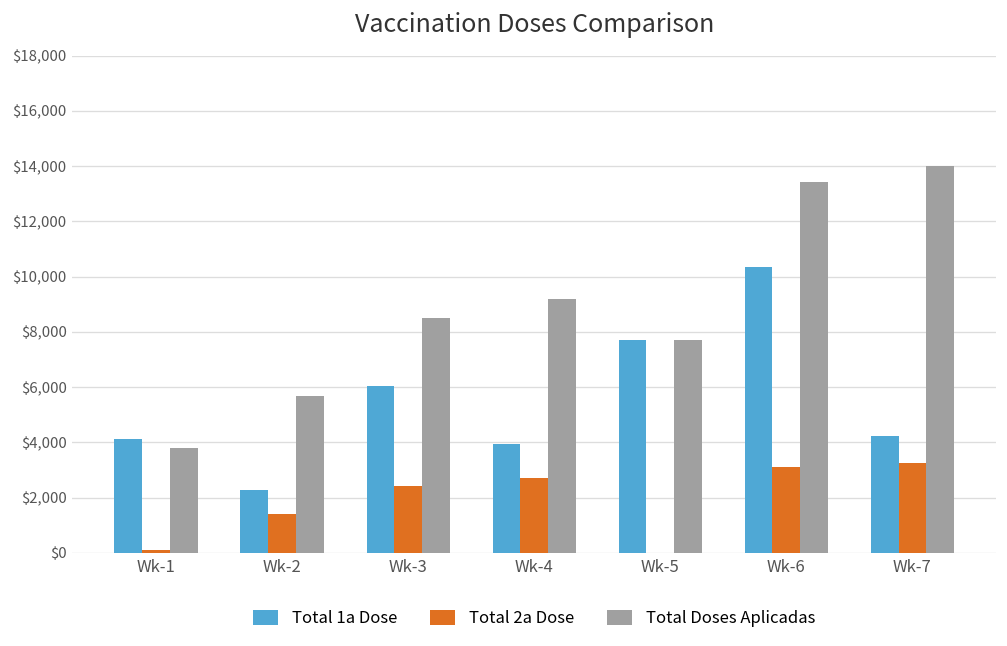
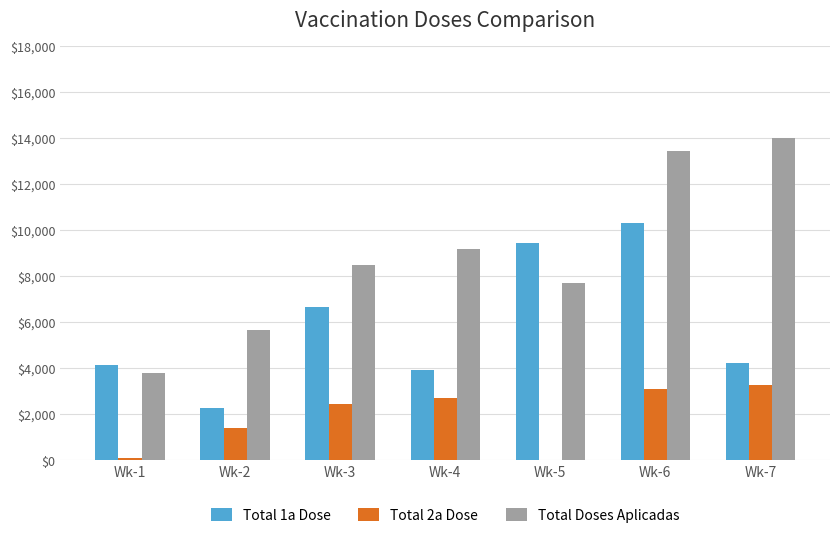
Total 1a Dose, Wk-3: $6,100 -> $6,600
Total 1a Dose, Wk-5: $7,700 -> $9,400
